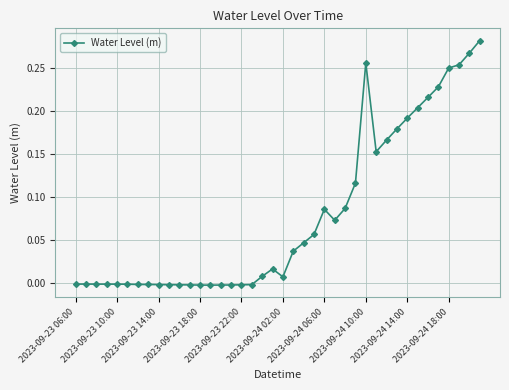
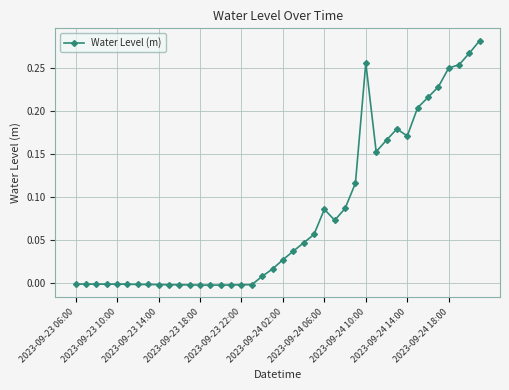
2023-09-24 02:00: 0.01 -> 0.03
2023-09-24 14:00: 0.19 -> 0.17
